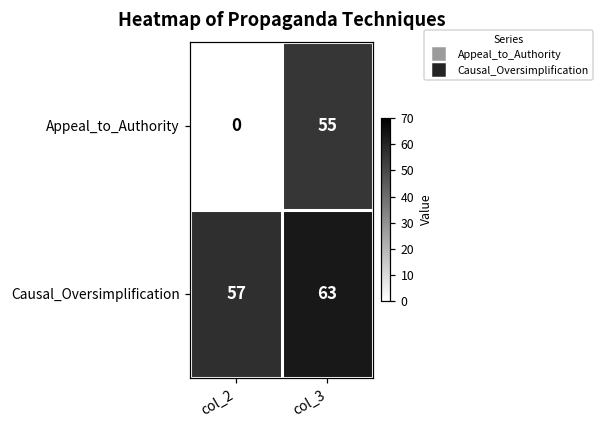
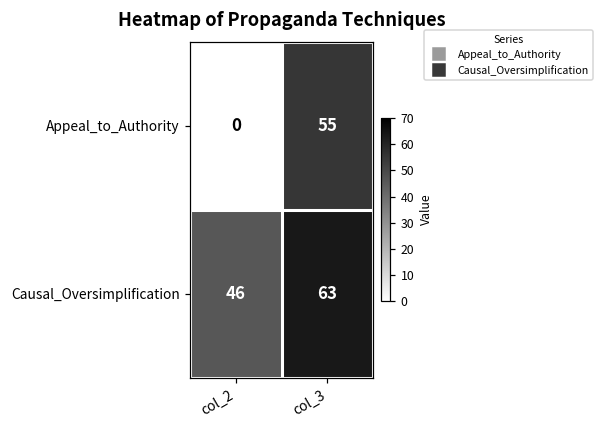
Causal_Oversimplification, col_2: 57 -> 46
